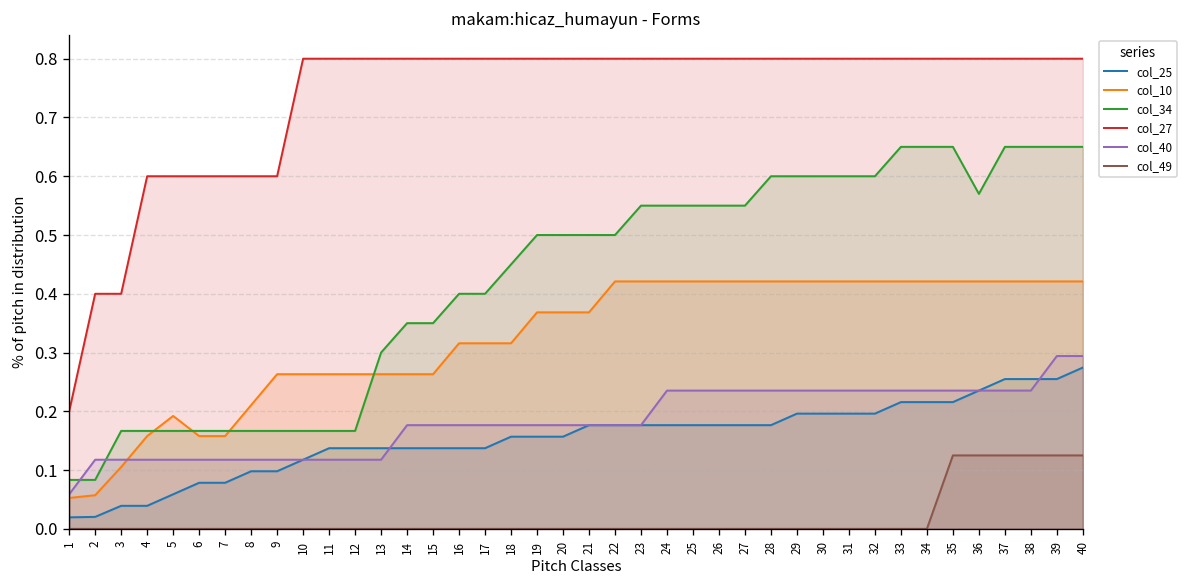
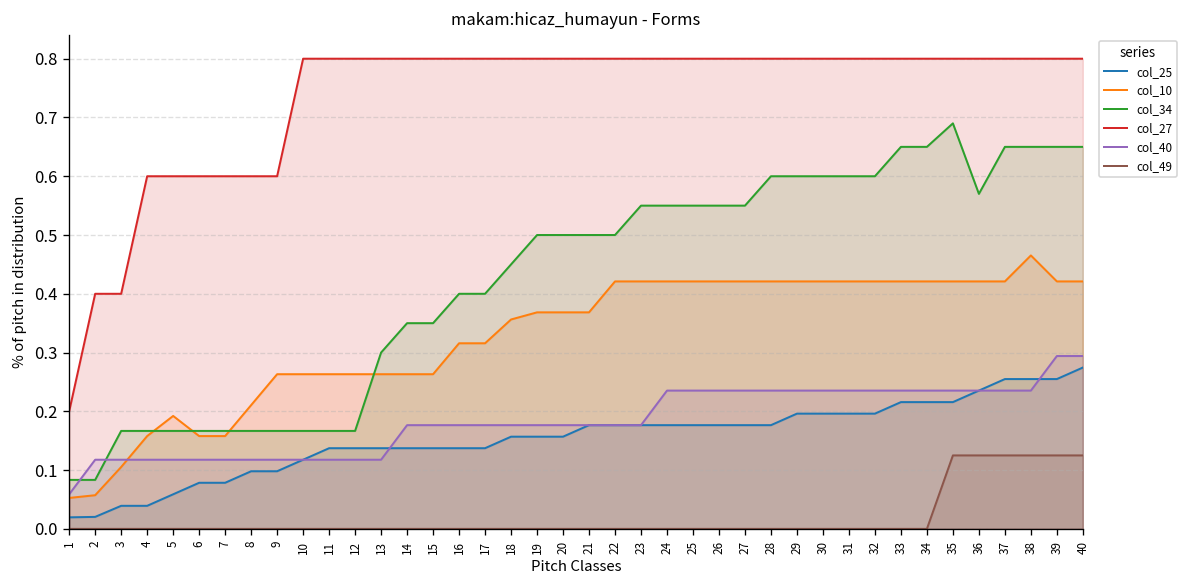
col_10, 18: 0.32 -> 0.36
col_34, 35: 0.65 -> 0.69
col_10, 38: 0.42 -> 0.47
